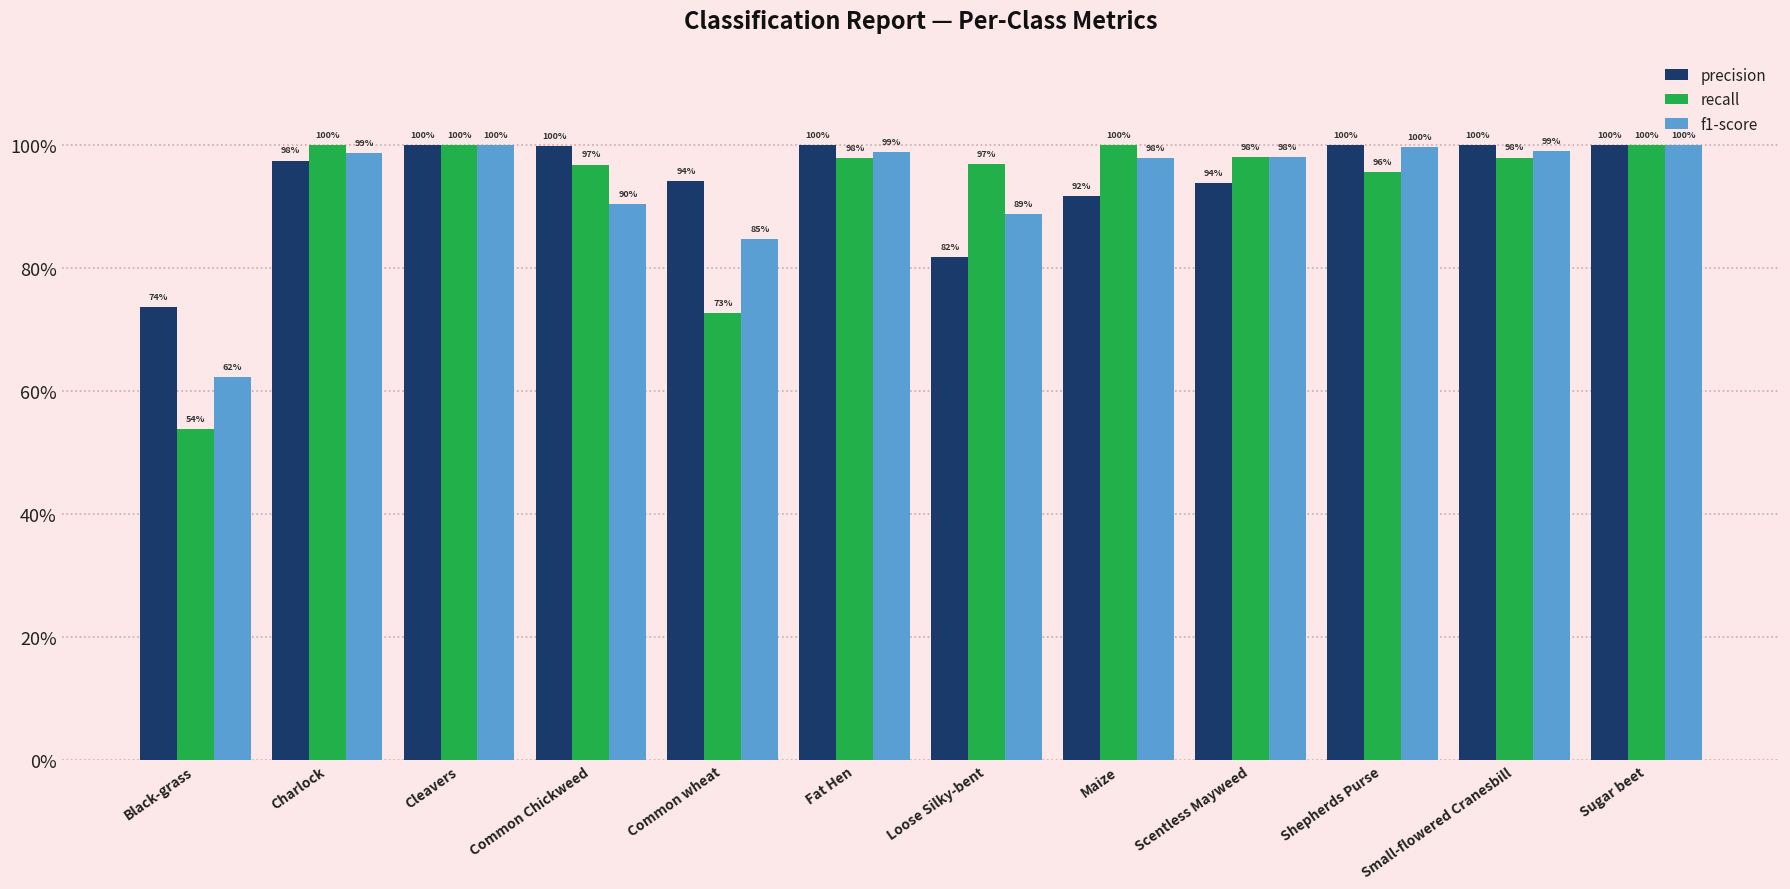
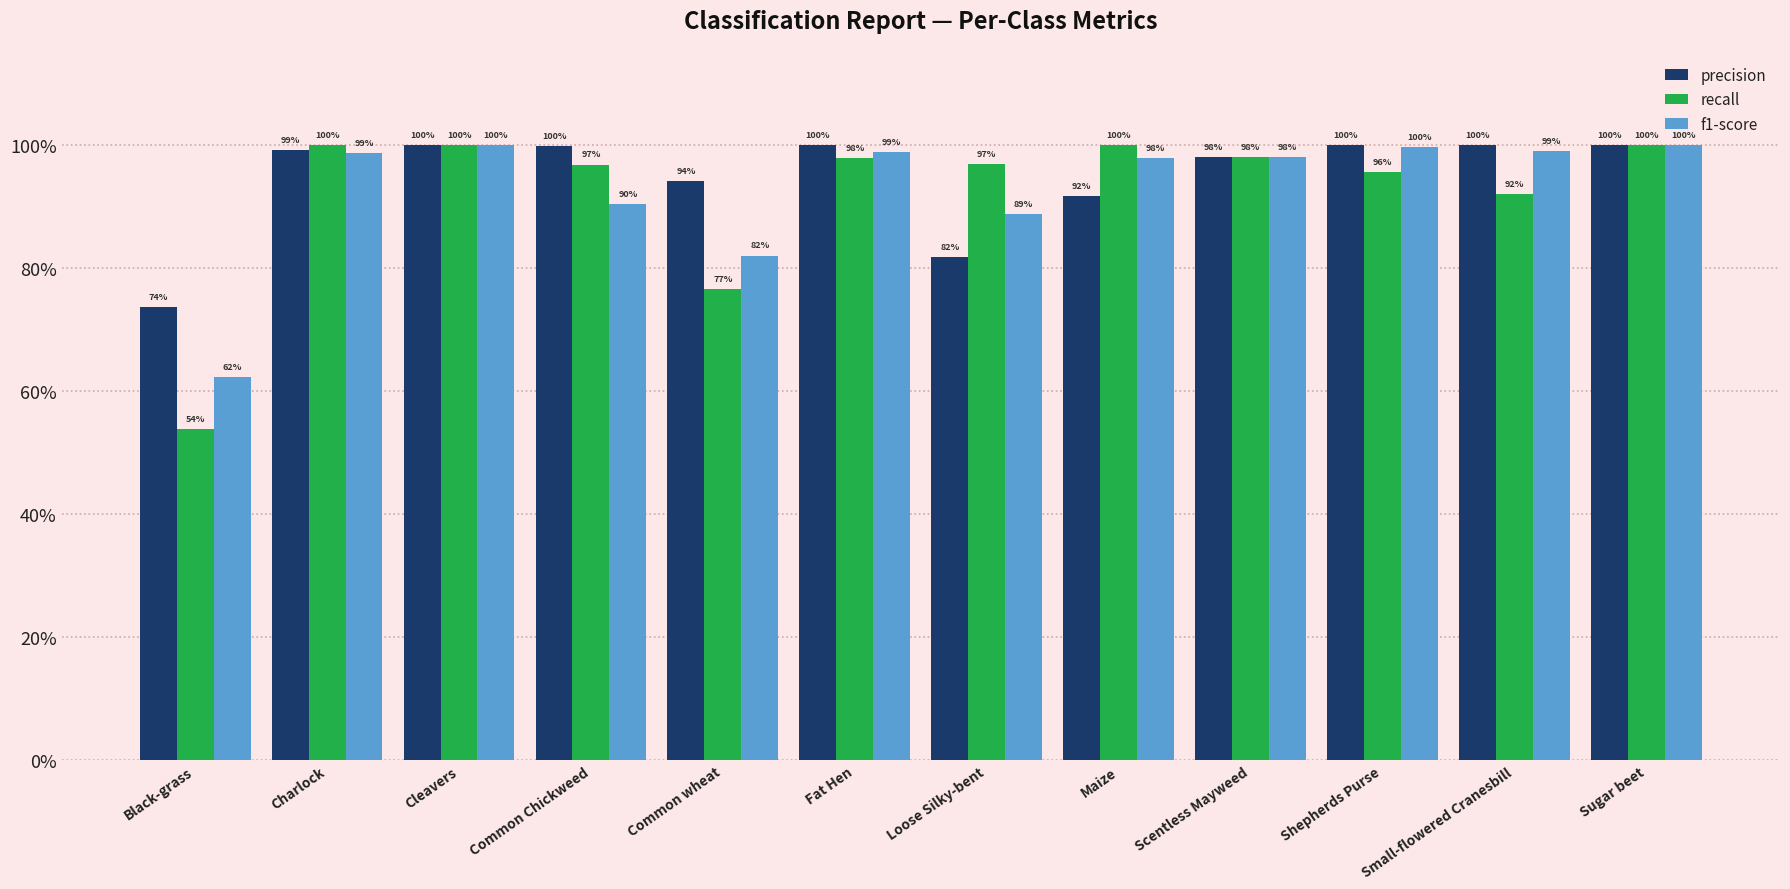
precision, Charlock: 98% -> 99%
recall, Common wheat: 73% -> 77%
f1-score, Common wheat: 85% -> 82%
precision, Scentless Mayweed: 94% -> 98%
recall, Small-flowered Cranesbill: 98% -> 92%
